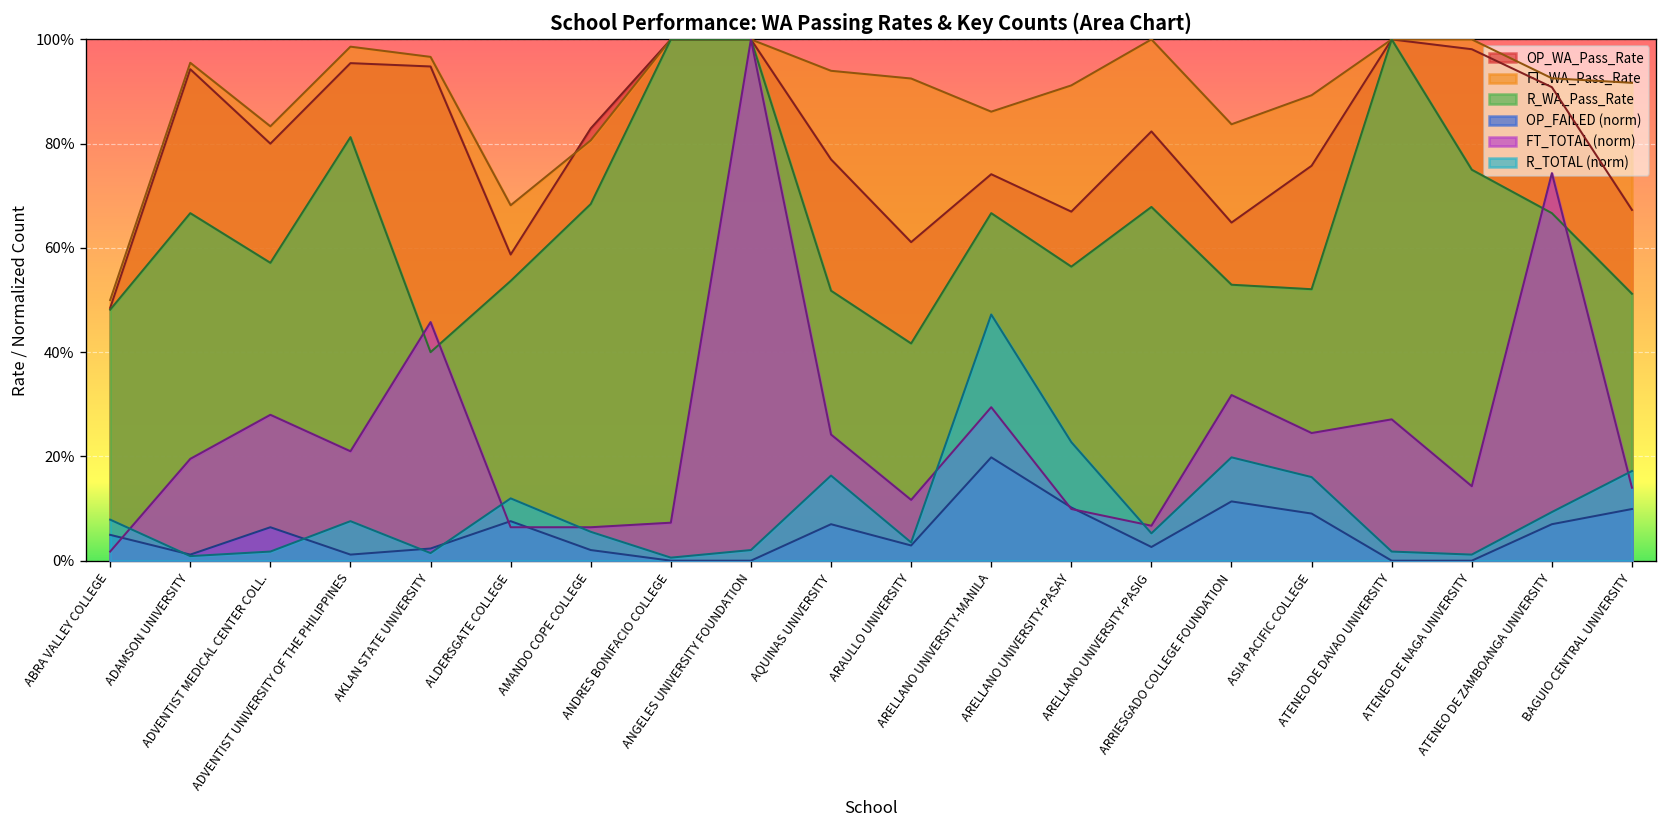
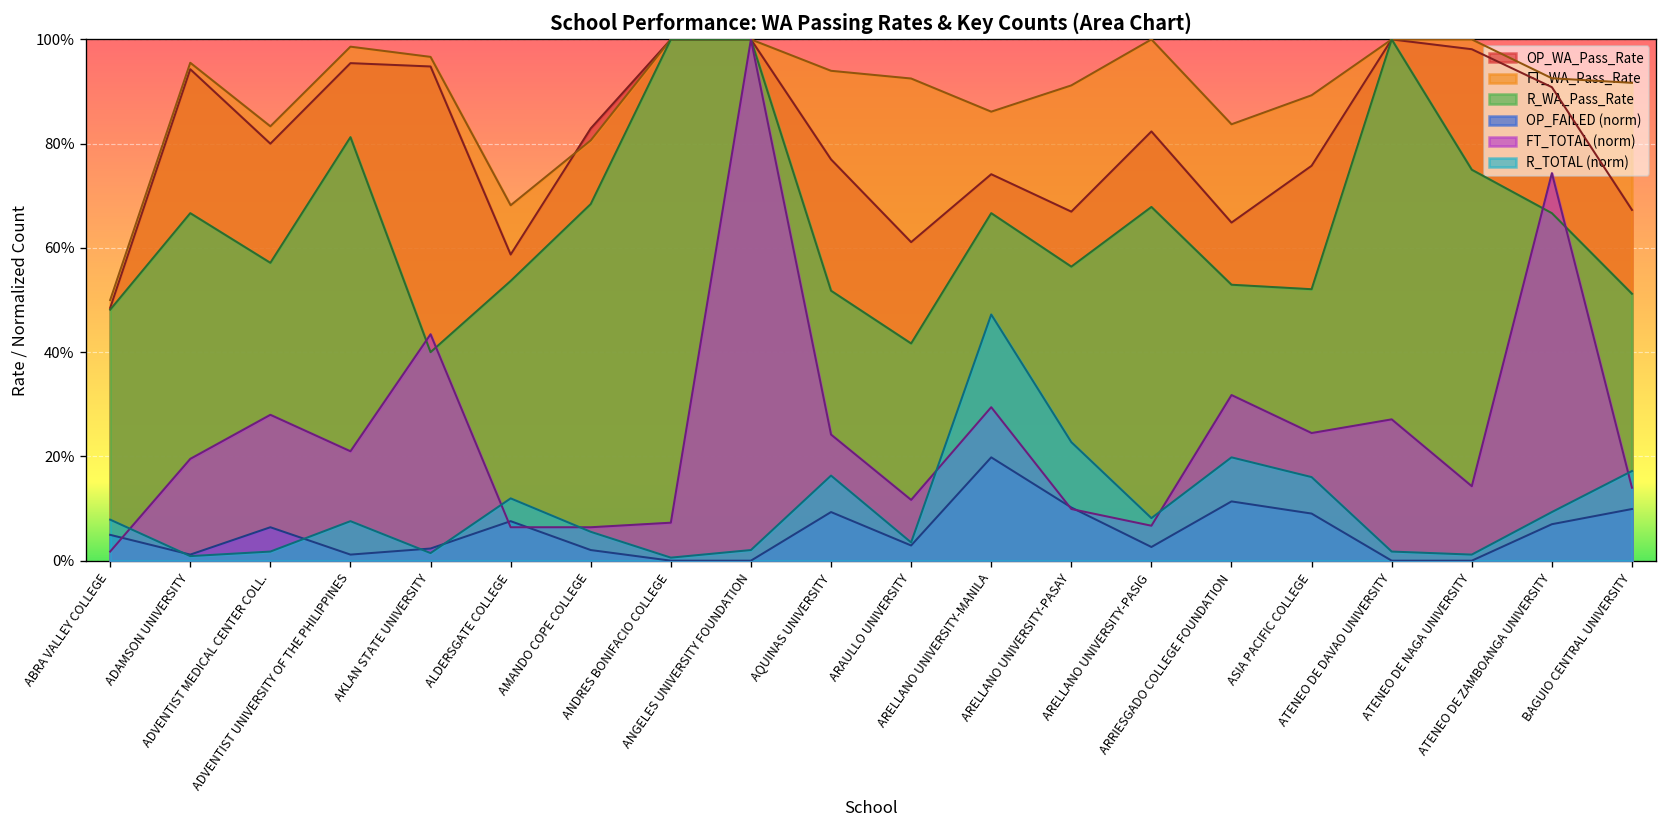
FT_TOTAL (norm), AKLAN STATE UNIVERSITY: 46% -> 43%
OP_FAILED (norm), AQUINAS UNIVERSITY: 7% -> 9%
R_TOTAL (norm), ARELLANO UNIVERSITY-PASIG: 5% -> 8%
